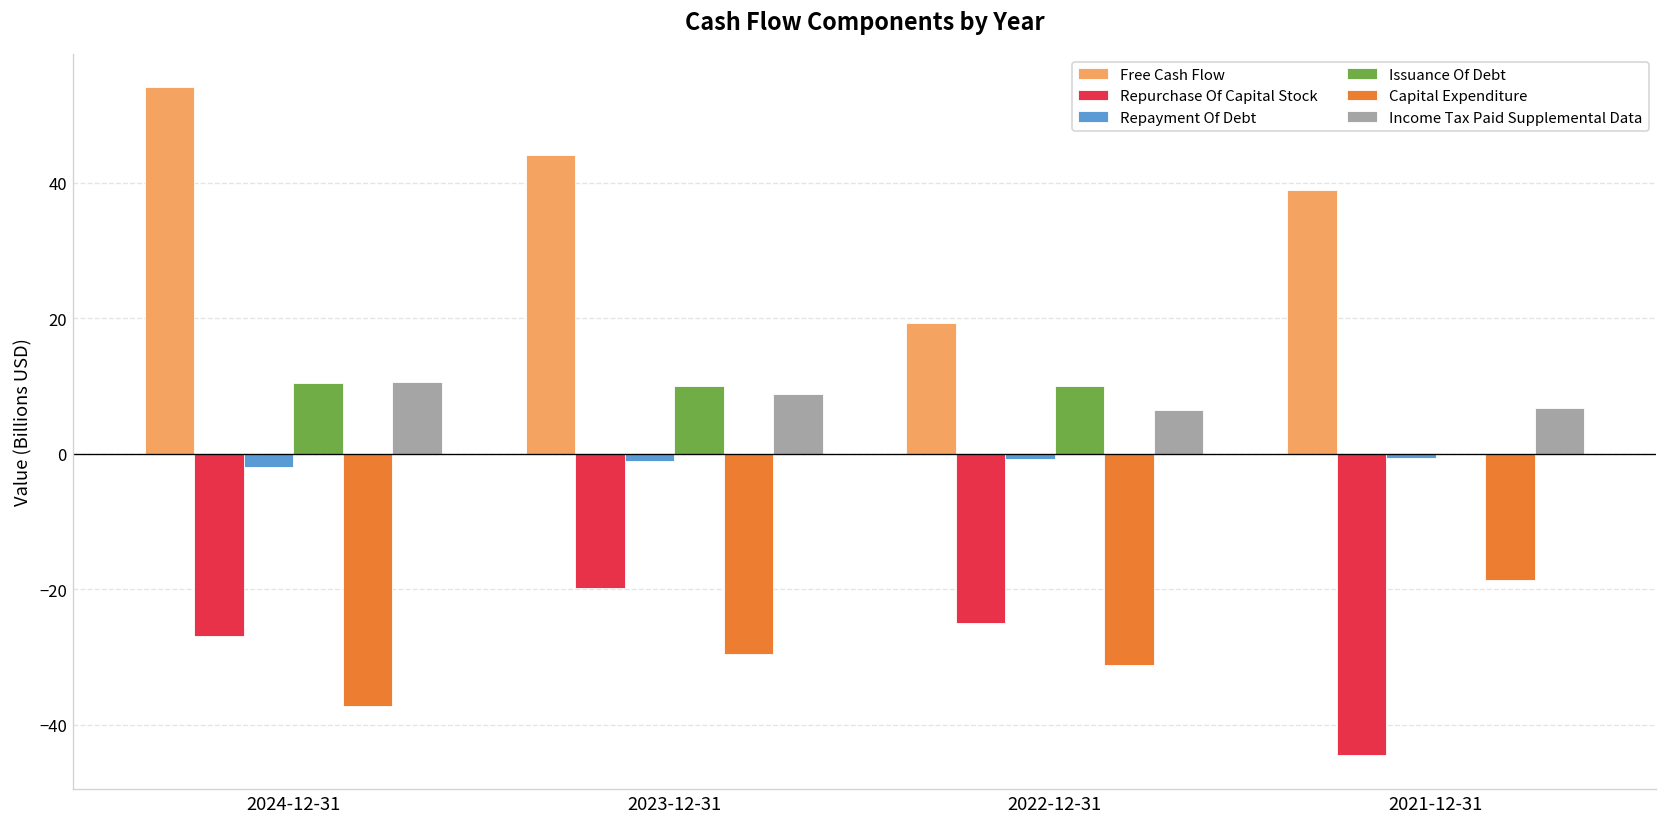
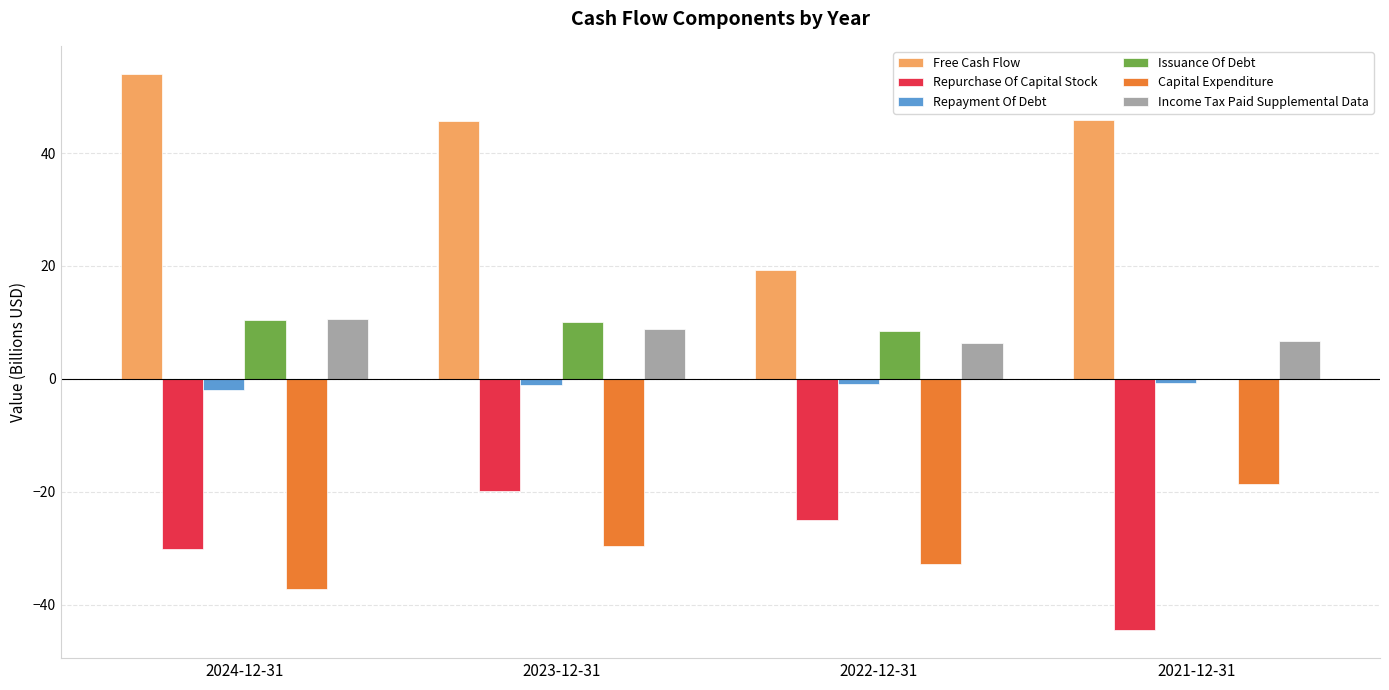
Repurchase Of Capital Stock, 2024-12-31: -27 -> -30
Free Cash Flow, 2023-12-31: 44 -> 46
Issuance Of Debt, 2022-12-31: 10 -> 8
Capital Expenditure, 2022-12-31: -31 -> -33
Free Cash Flow, 2021-12-31: 39 -> 46
